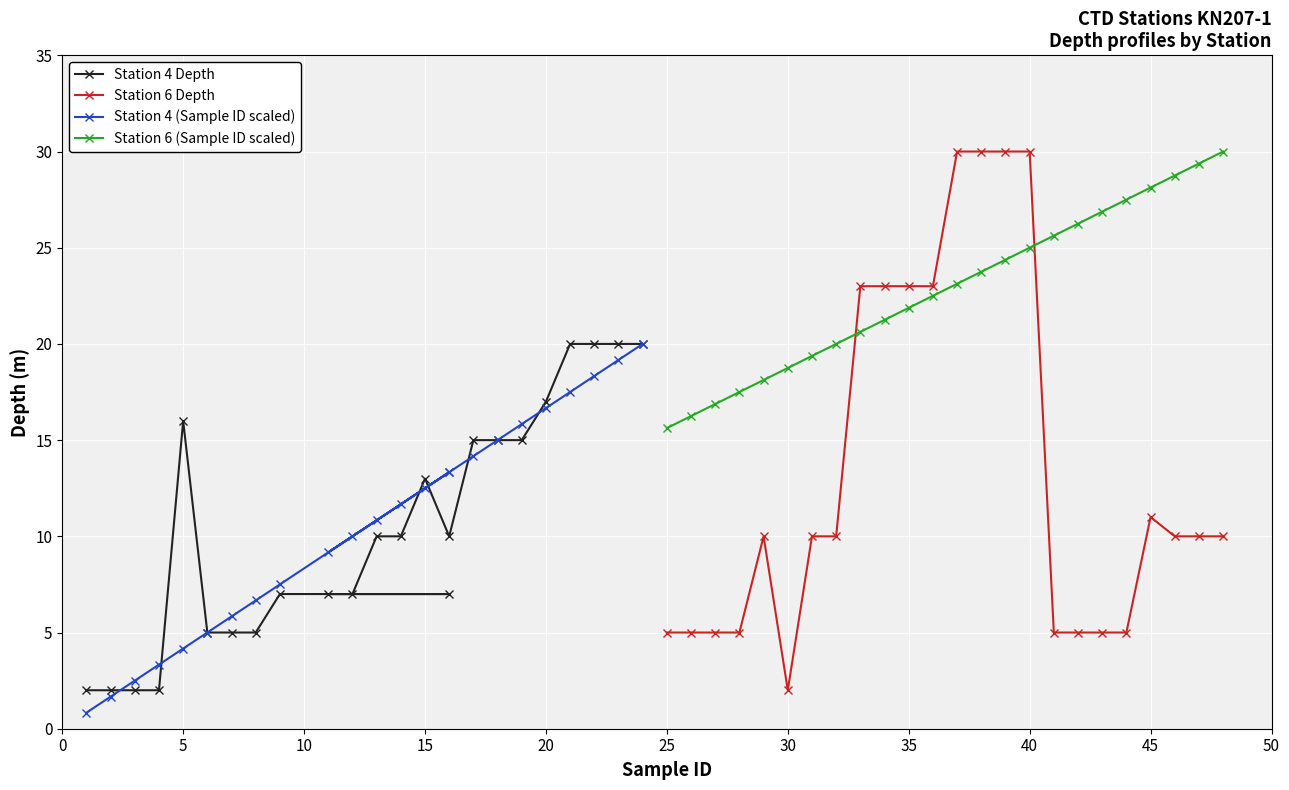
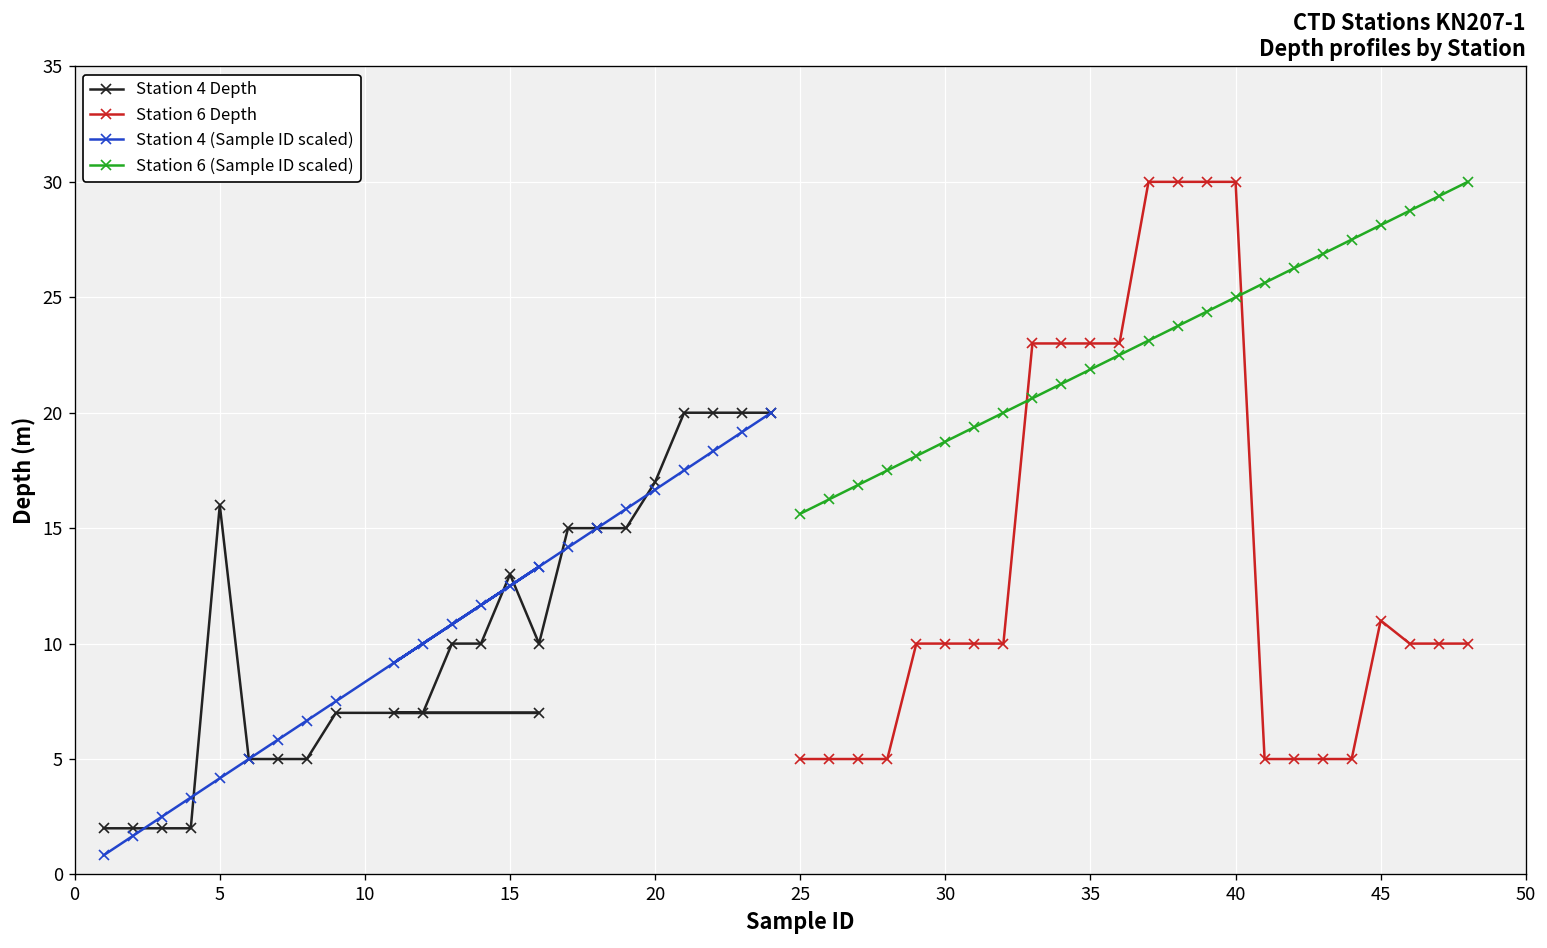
Station 6 Depth, 30: 2 -> 10
